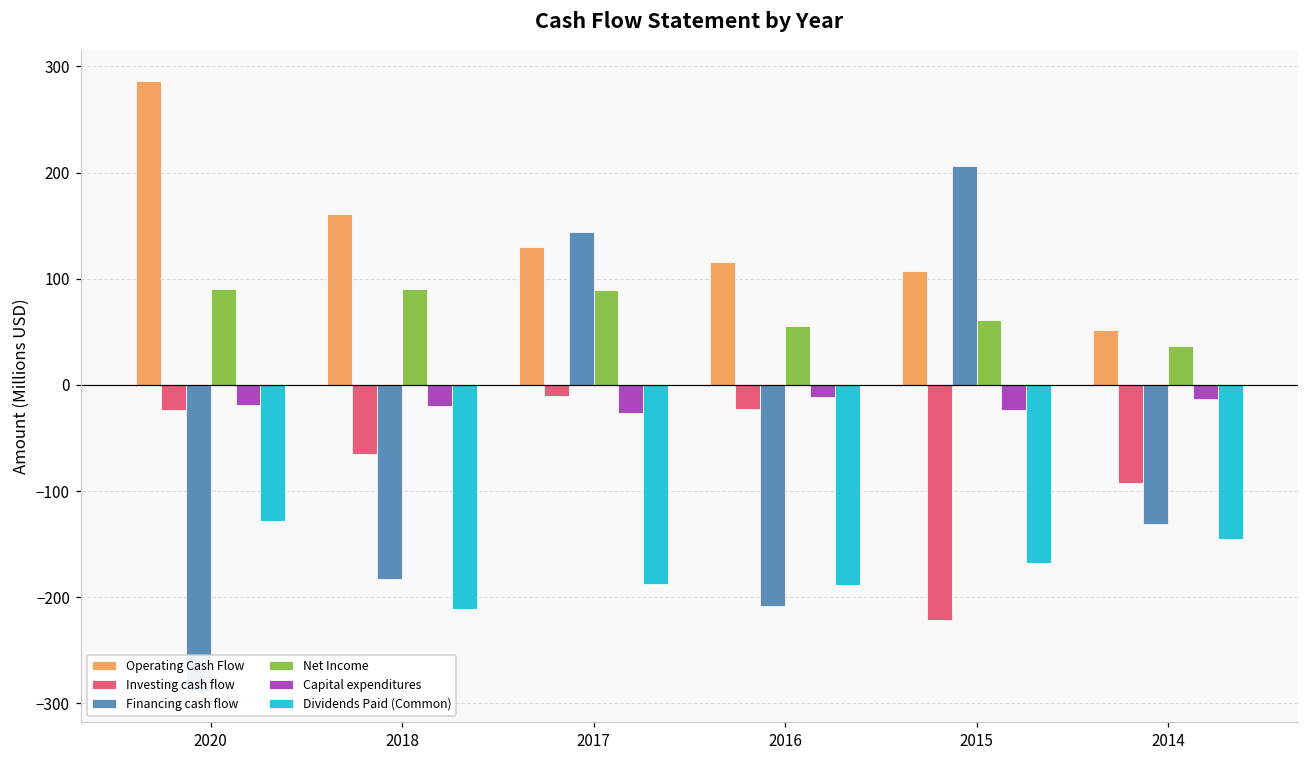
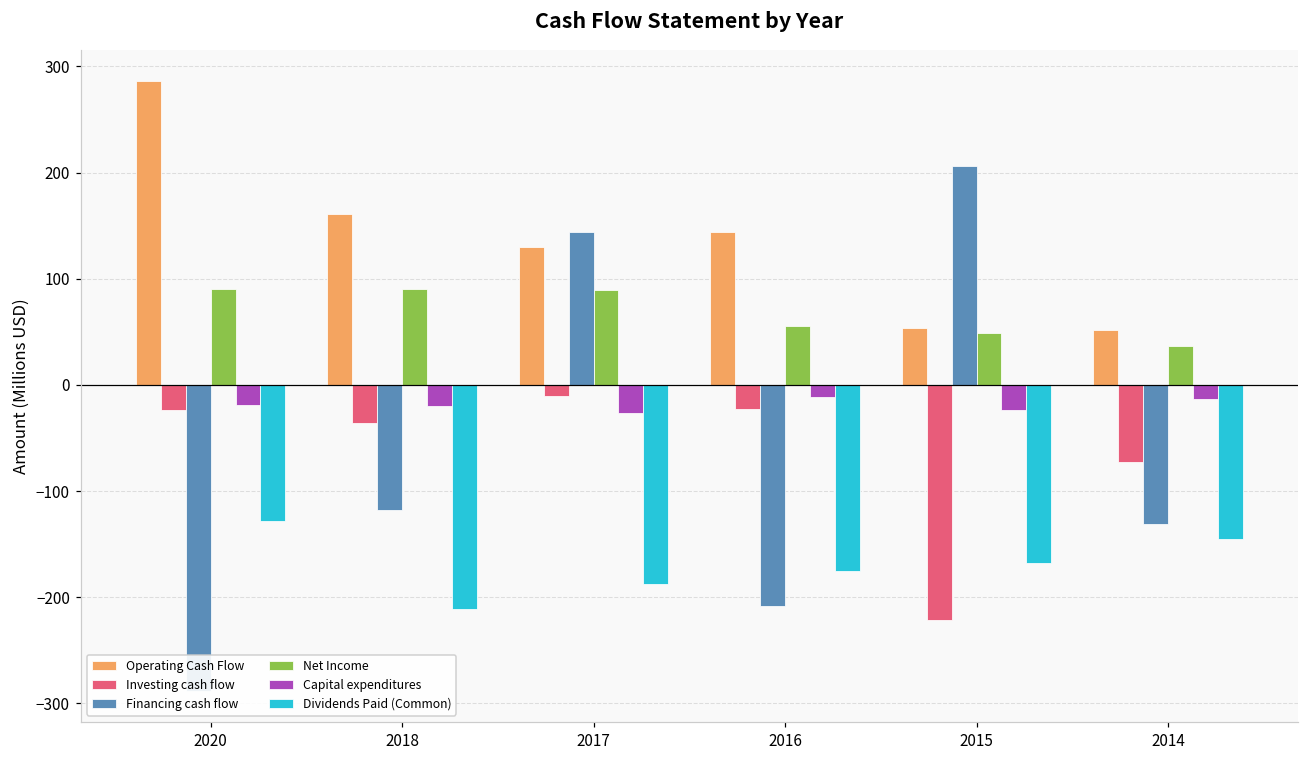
Investing cash flow, 2018: -70 -> -40
Financing cash flow, 2018: -180 -> -120
Operating Cash Flow, 2016: 120 -> 140
Dividends Paid (Common), 2016: -190 -> -180
Operating Cash Flow, 2015: 110 -> 50
Net Income, 2015: 60 -> 50
Investing cash flow, 2014: -90 -> -70
